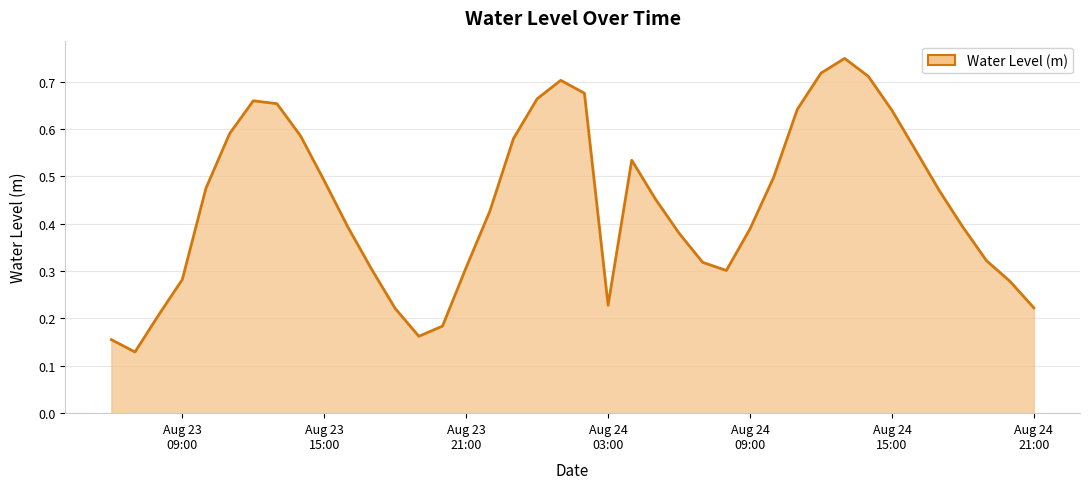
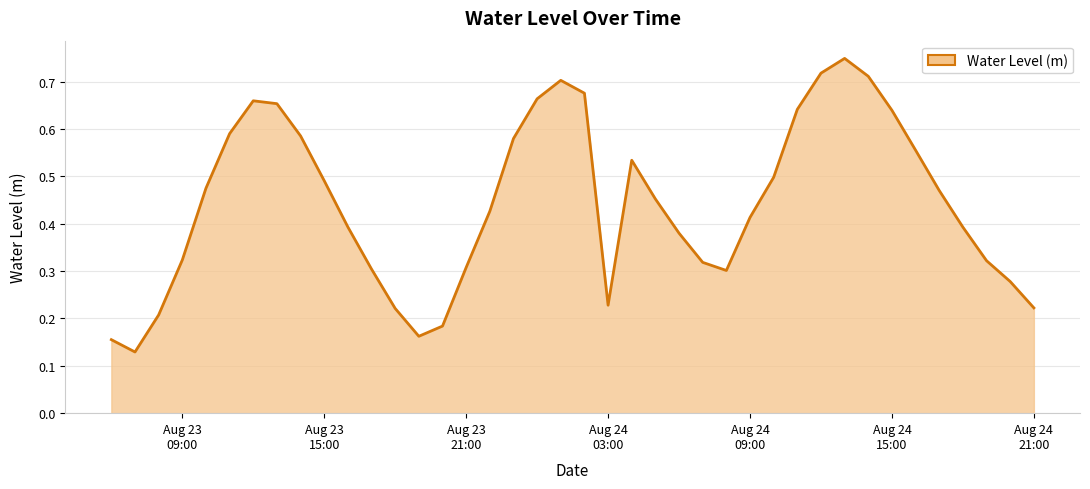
Aug 23 09:00: 0.28 -> 0.32
Aug 24 09:00: 0.39 -> 0.41
